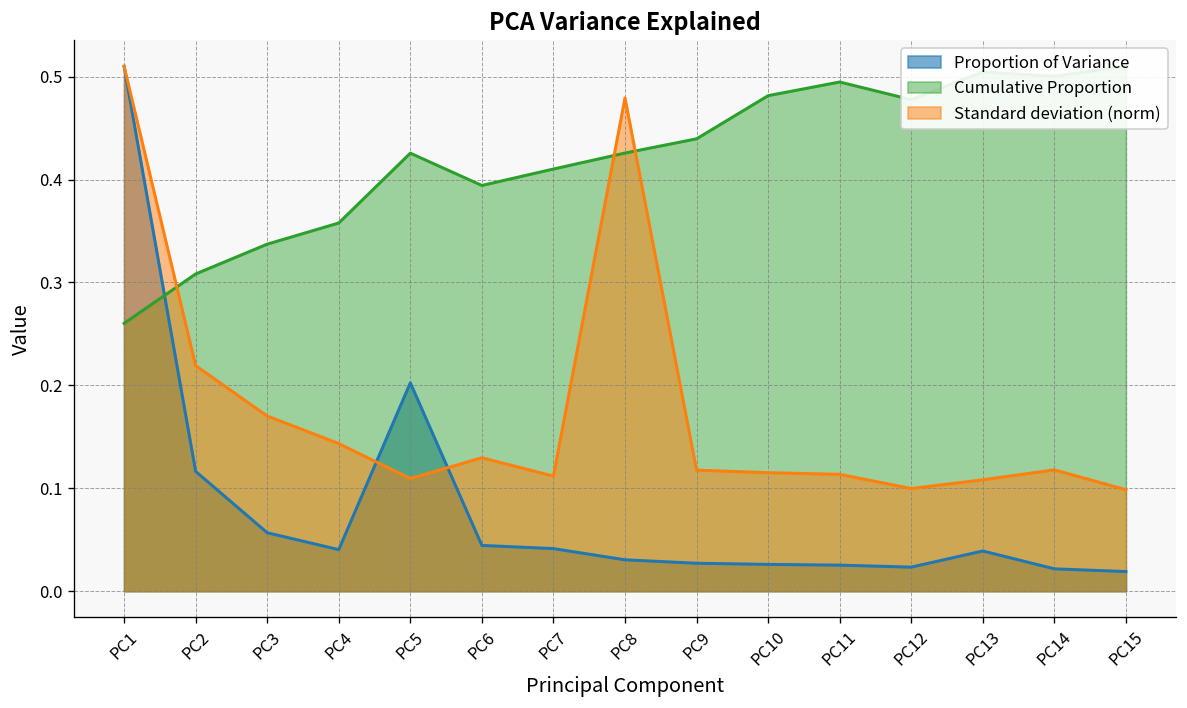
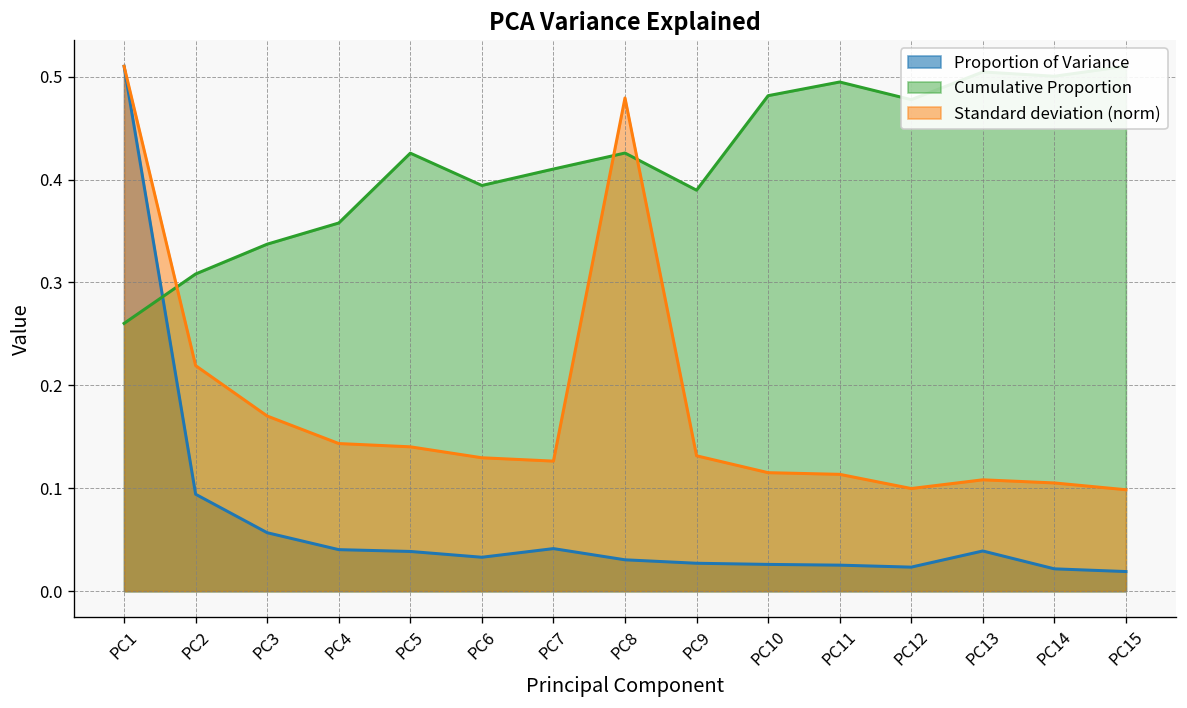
Proportion of Variance, PC2: 0.12 -> 0.09
Proportion of Variance, PC5: 0.20 -> 0.04
Standard deviation (norm), PC5: 0.11 -> 0.14
Proportion of Variance, PC6: 0.04 -> 0.03
Standard deviation (norm), PC7: 0.11 -> 0.13
Cumulative Proportion, PC9: 0.44 -> 0.39
Standard deviation (norm), PC9: 0.12 -> 0.13
Standard deviation (norm), PC14: 0.12 -> 0.11
